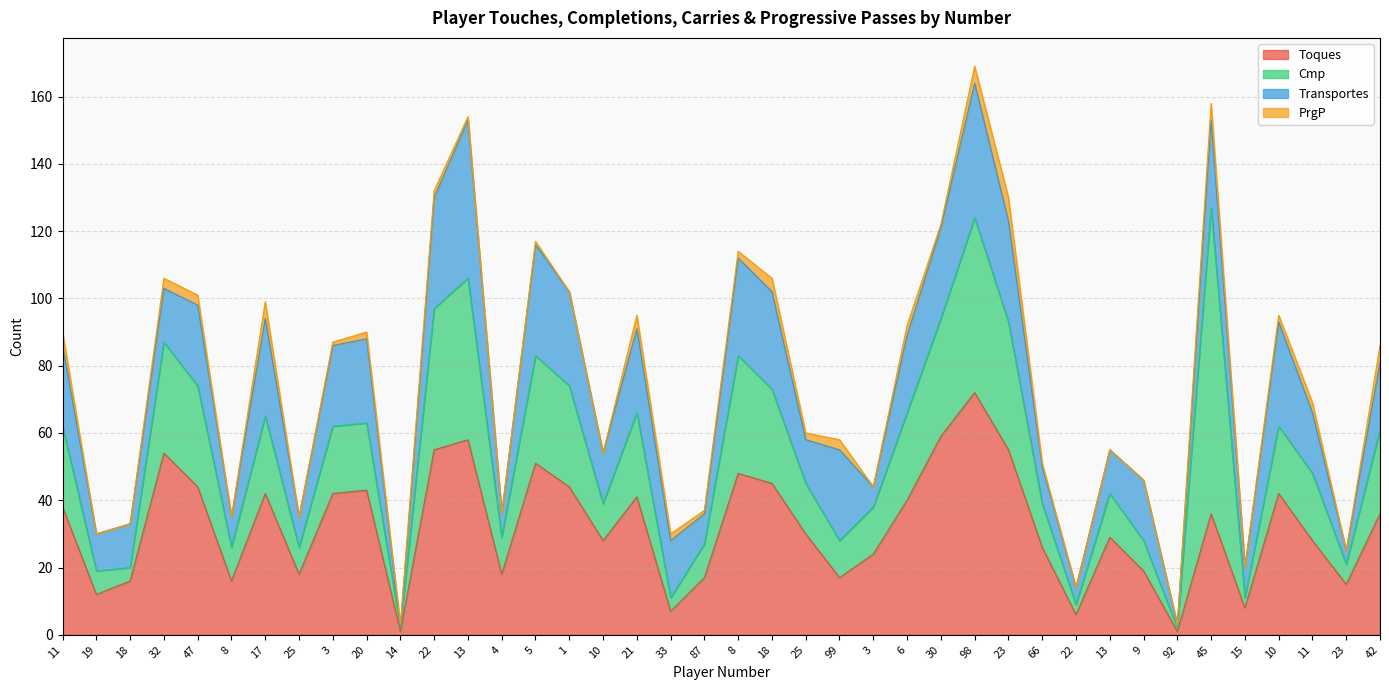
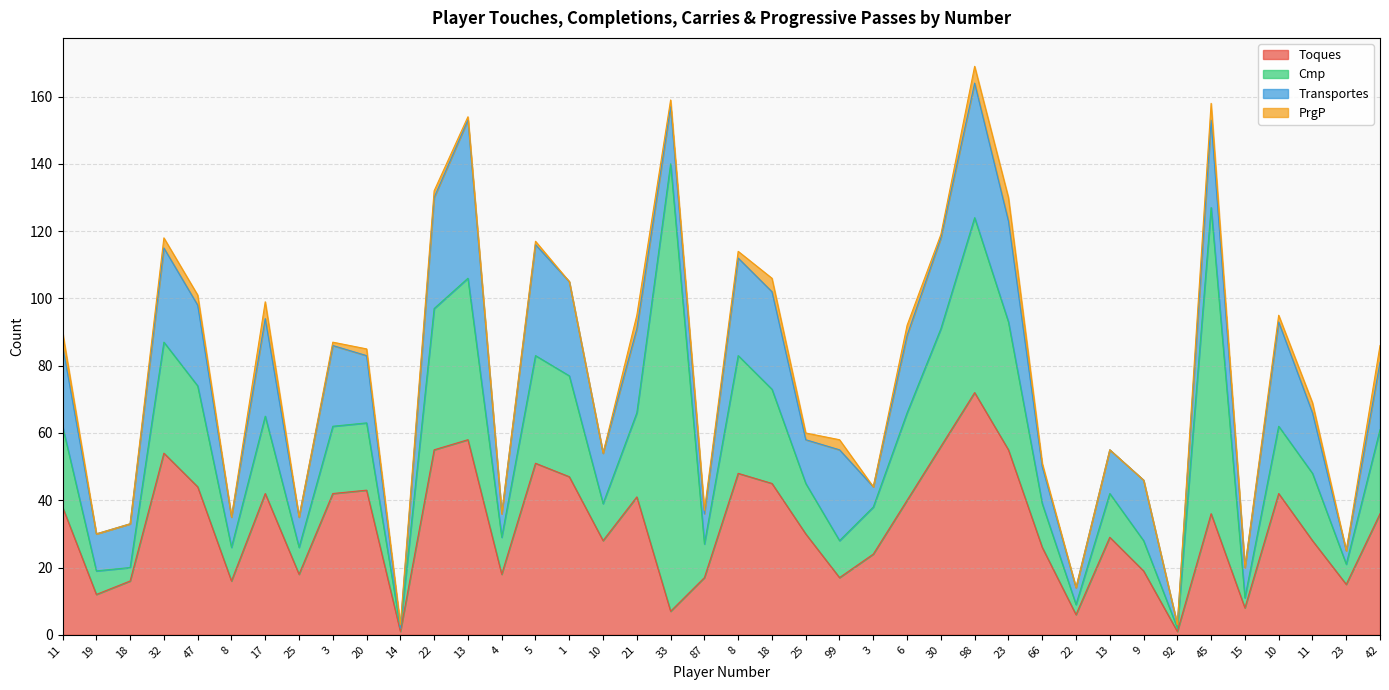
Transportes, 32: 16 -> 28
Transportes, 20: 25 -> 20
Toques, 1: 44 -> 47
Cmp, 33: 4 -> 133
Toques, 30: 59 -> 56
